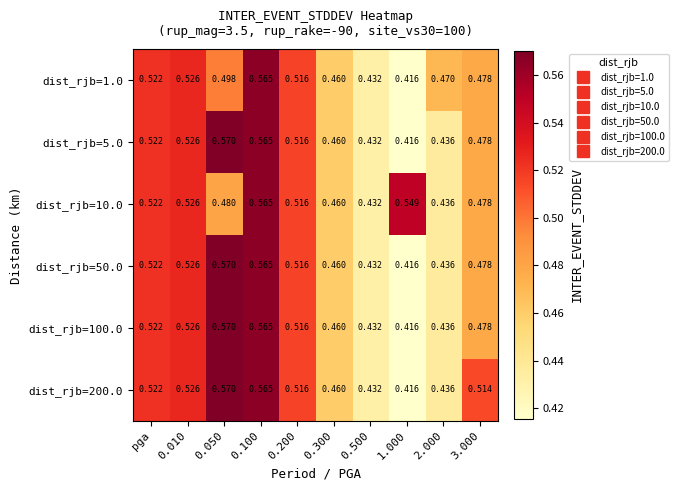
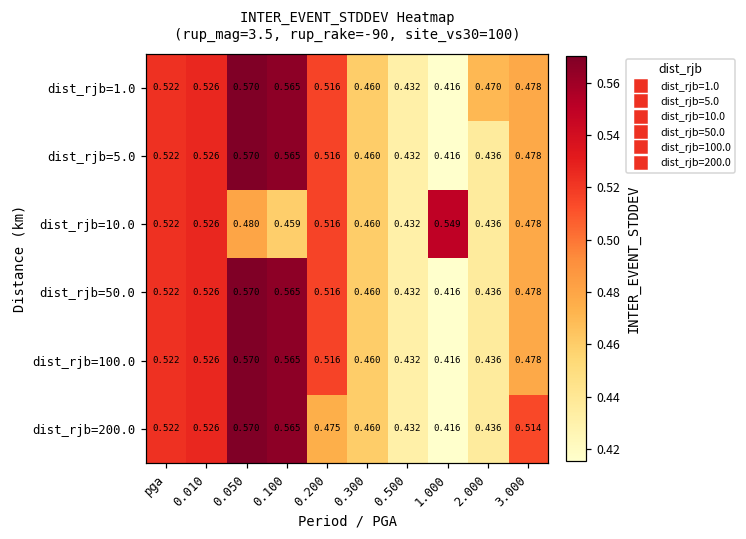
dist_rjb=1.0, 0.050: 0.498 -> 0.570
dist_rjb=10.0, 0.100: 0.565 -> 0.459
dist_rjb=200.0, 0.200: 0.516 -> 0.475
